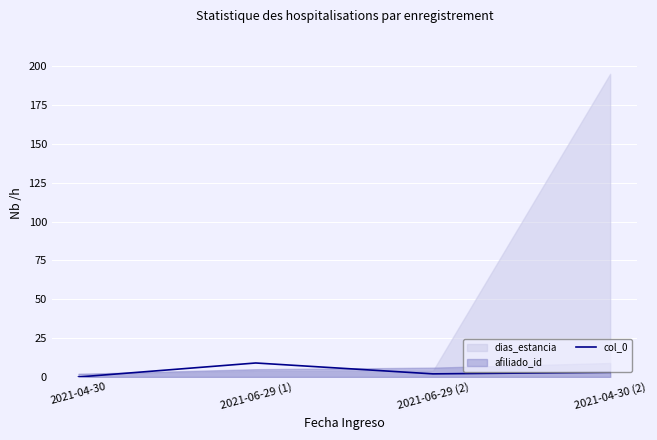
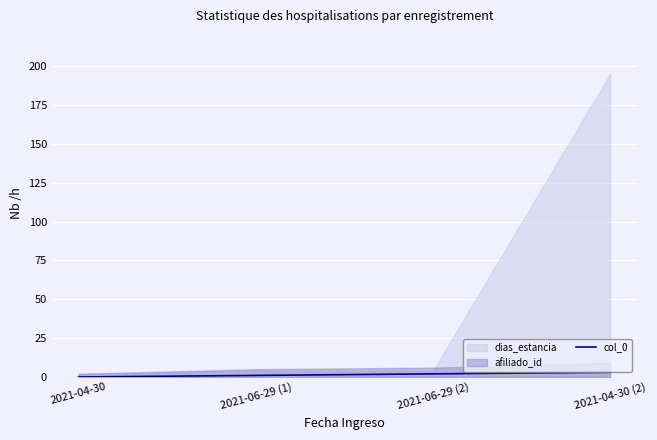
col_0, 2021-06-29 (1): 9 -> 1
